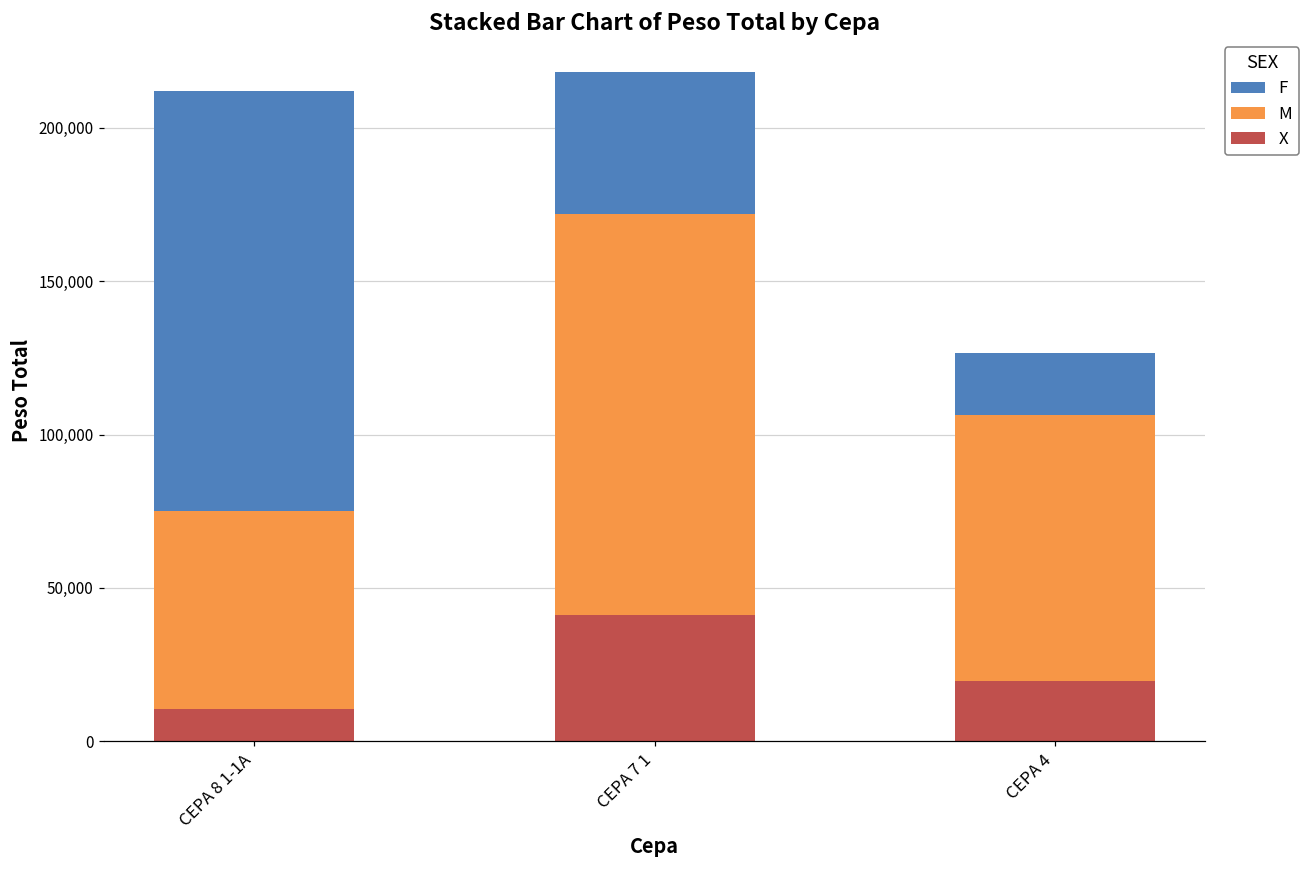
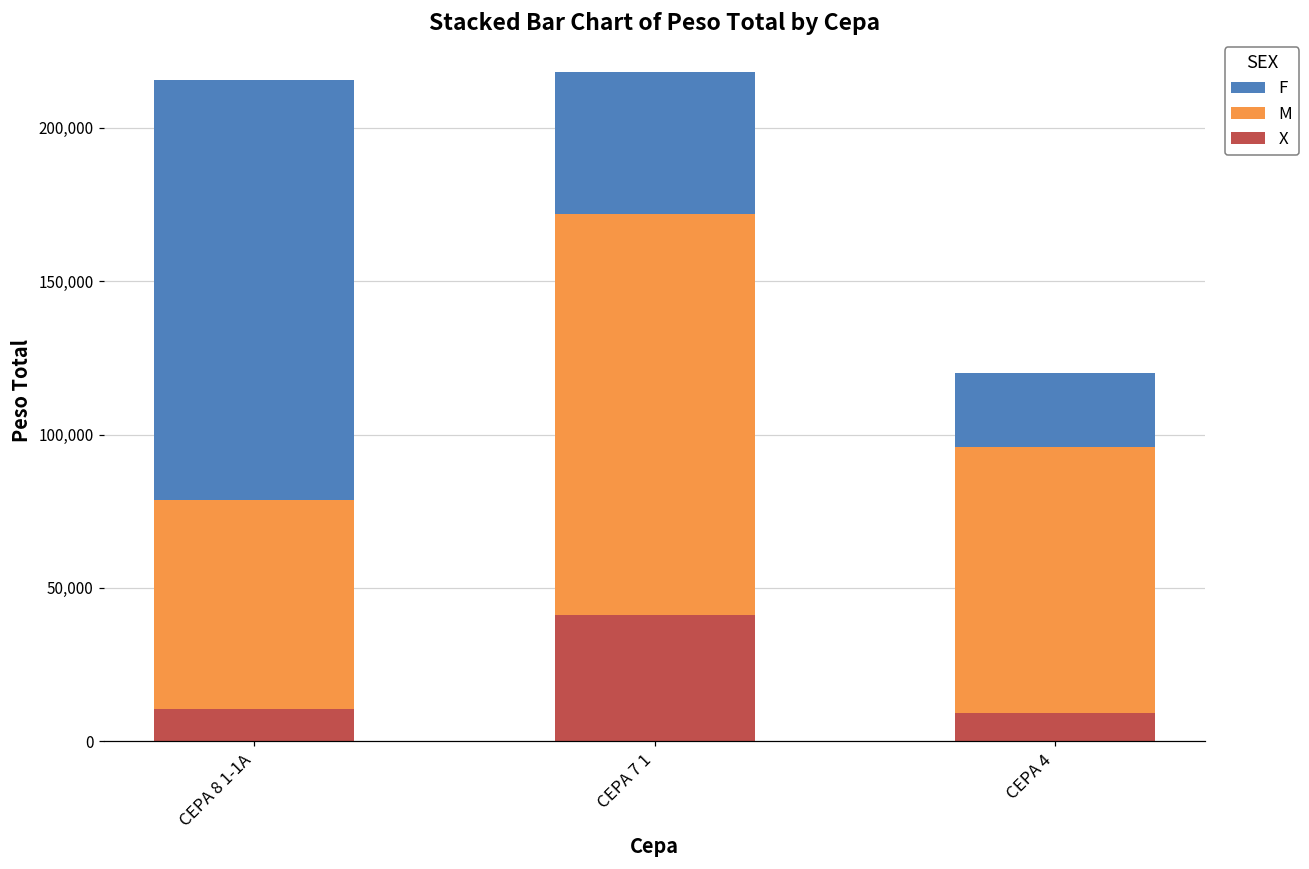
M, CEPA 8 1-1A: 65,000 -> 68,000
X, CEPA 4: 20,000 -> 9,000
F, CEPA 4: 20,000 -> 24,000
